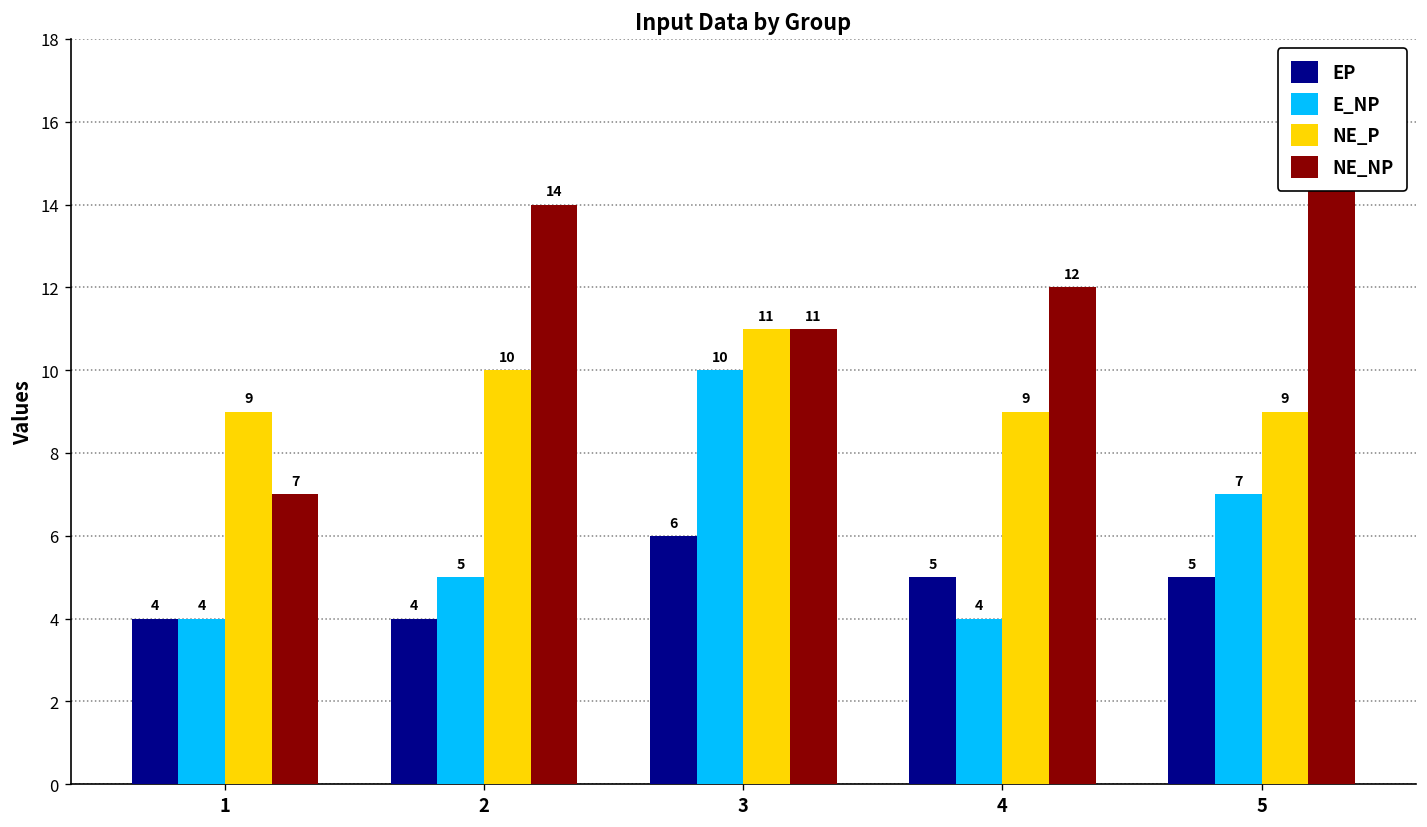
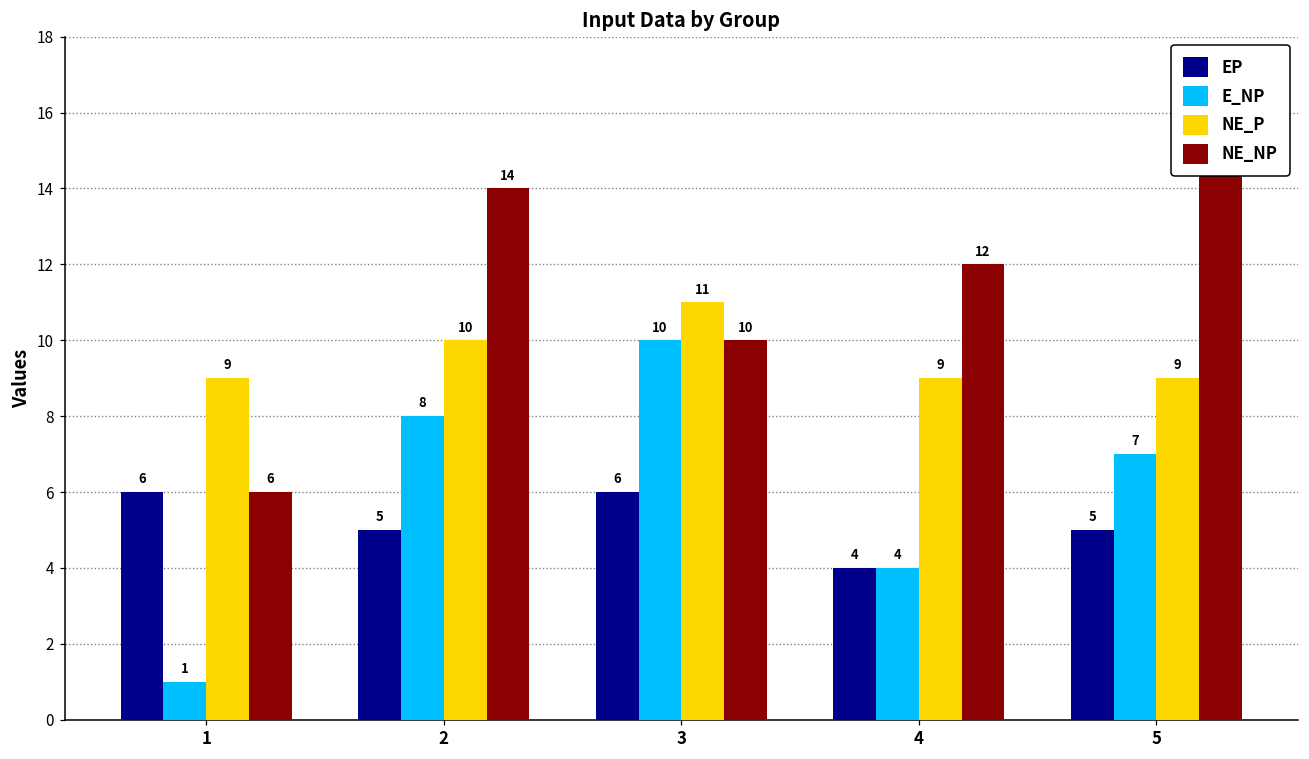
EP, 1: 4 -> 6
E_NP, 1: 4 -> 1
NE_NP, 1: 7 -> 6
EP, 2: 4 -> 5
E_NP, 2: 5 -> 8
NE_NP, 3: 11 -> 10
EP, 4: 5 -> 4
